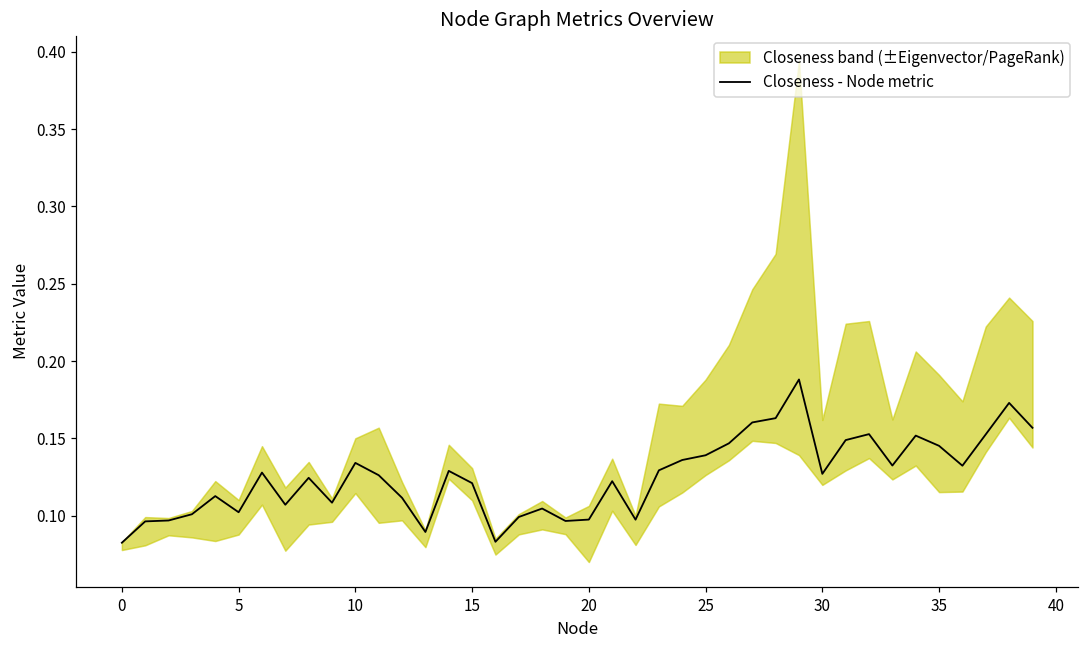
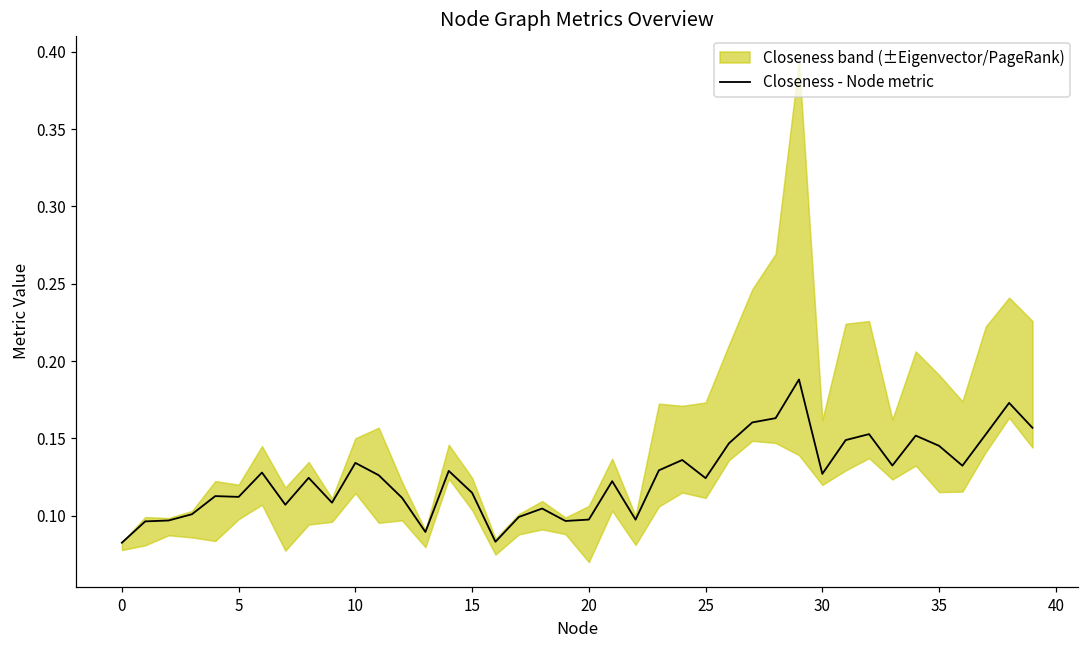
Closeness - Node metric, 5: 0.102 -> 0.112
Closeness - Node metric, 15: 0.121 -> 0.115
Closeness - Node metric, 25: 0.139 -> 0.124
